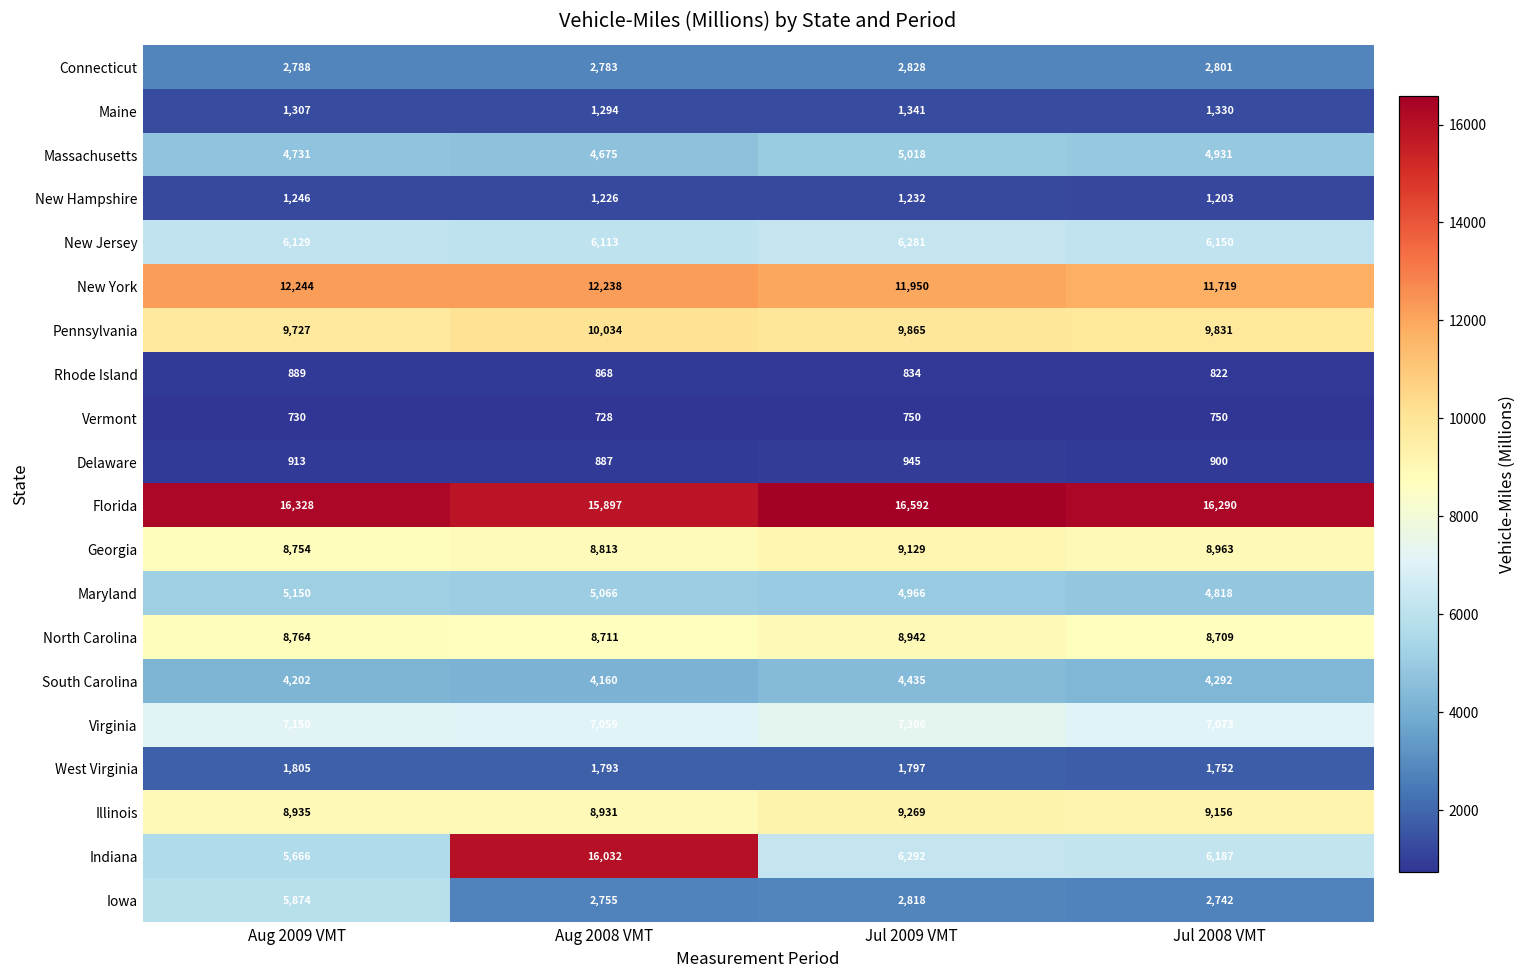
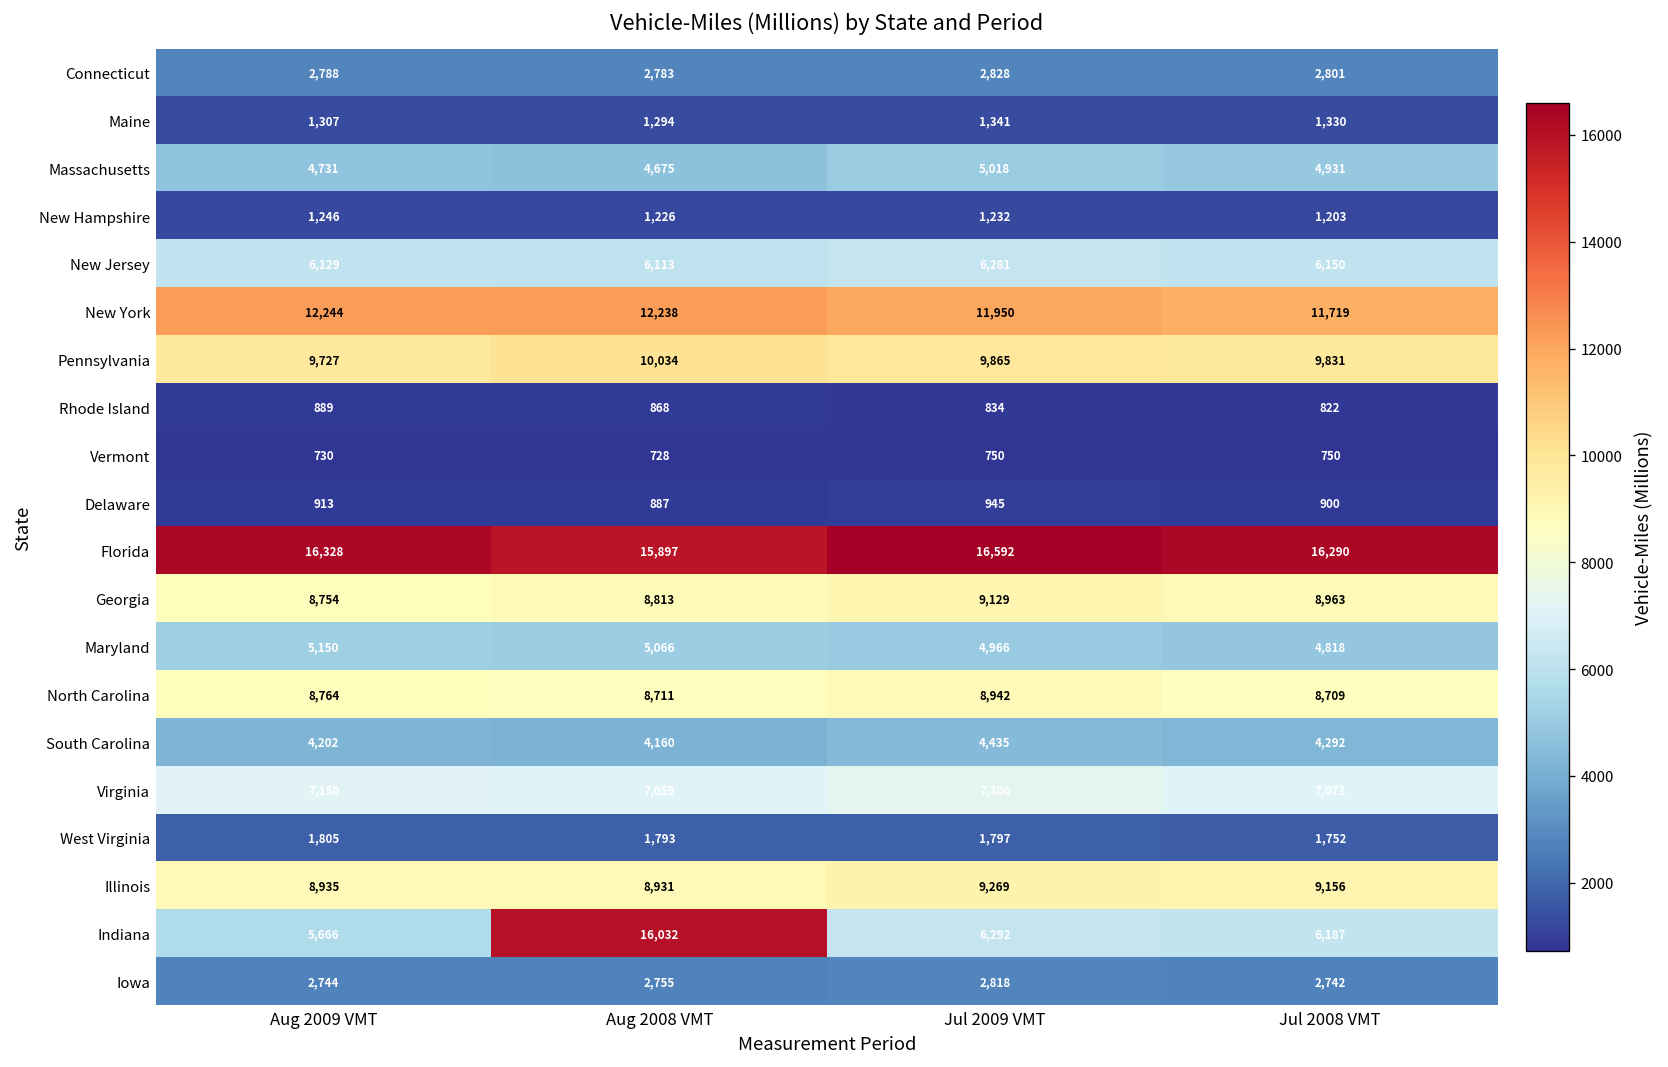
Iowa, Aug 2009 VMT: 5,874 -> 2,744
